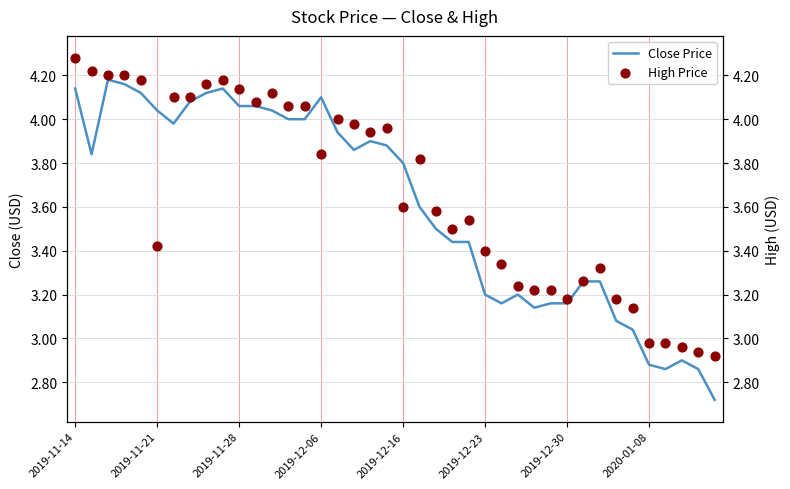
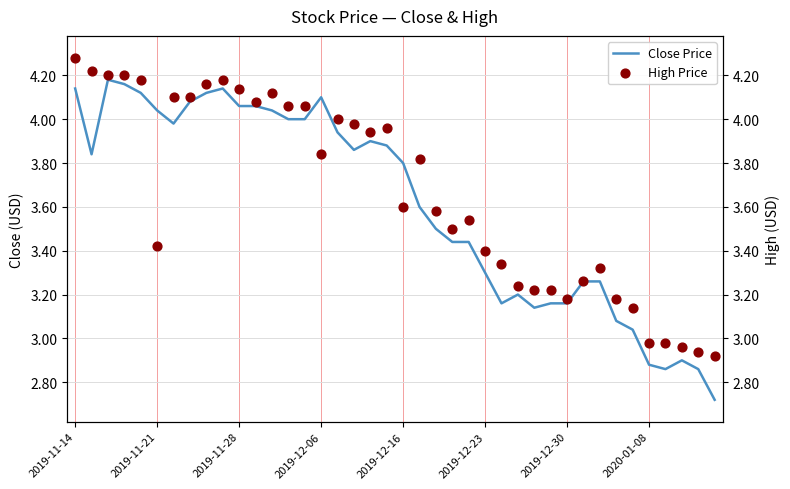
Close Price, 2019-12-23: 3.2 -> 3.3
